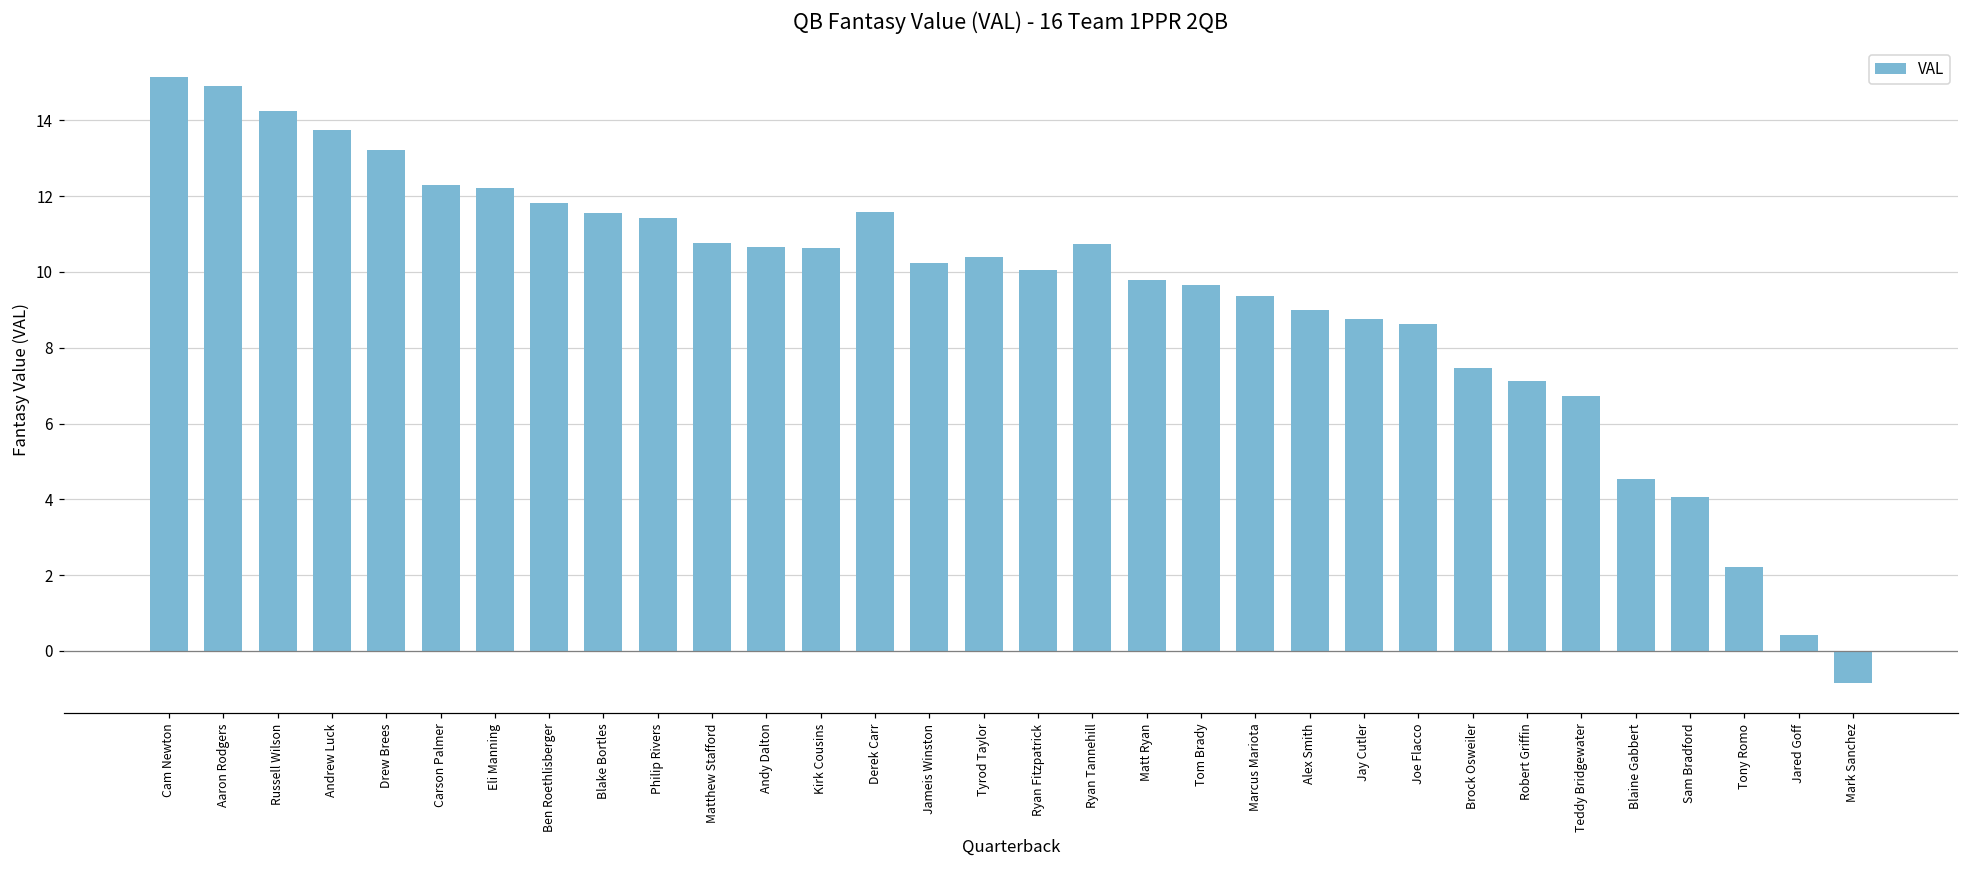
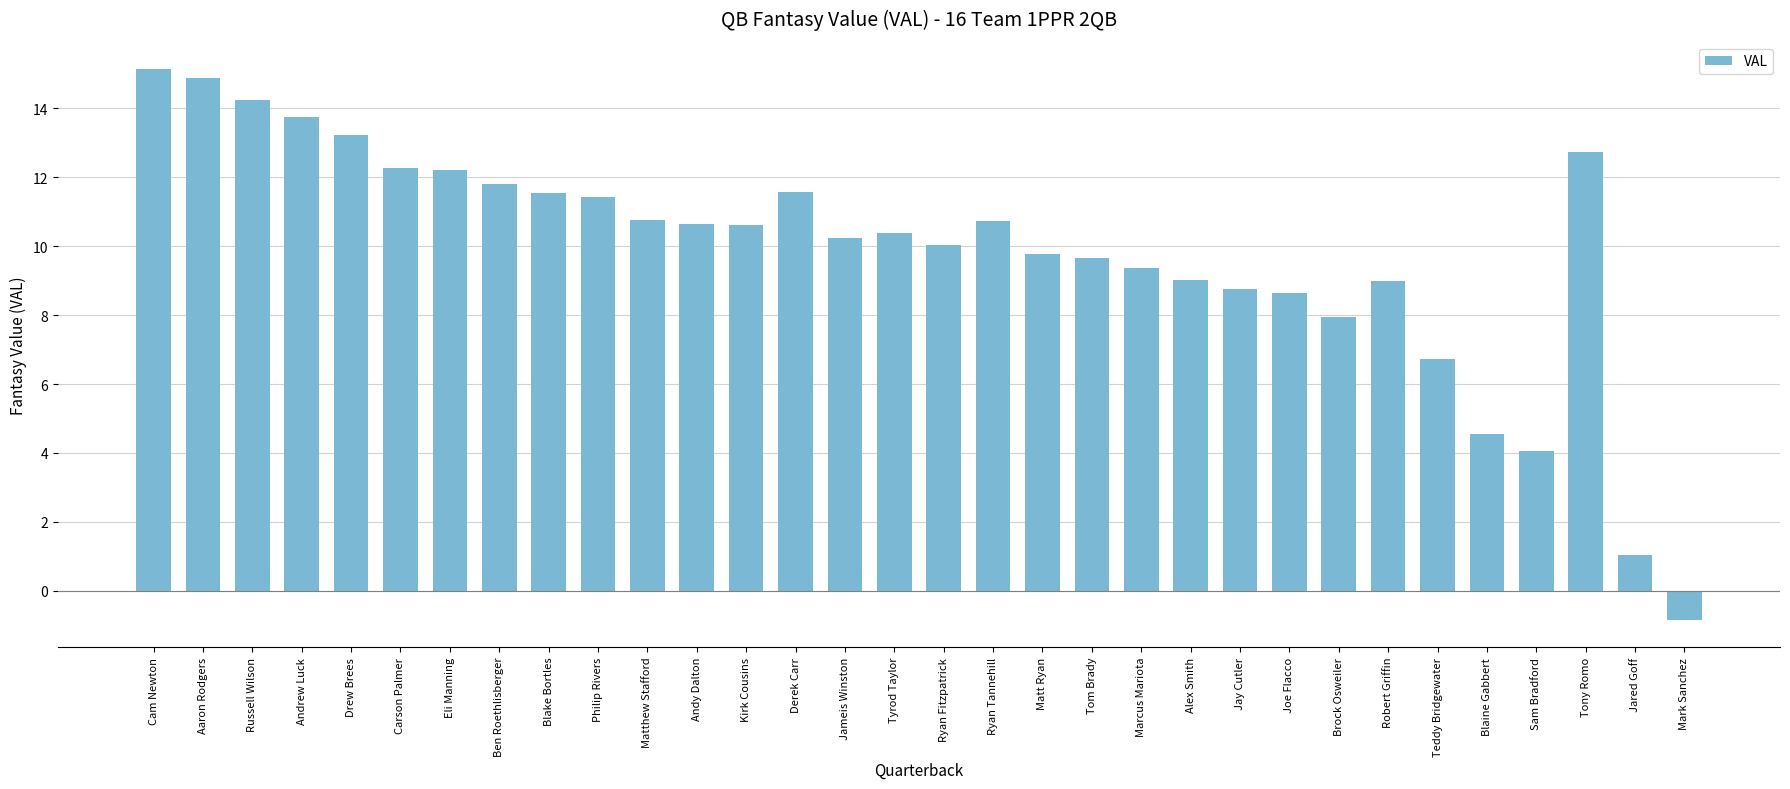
Brock Osweiler: 7.5 -> 7.9
Robert Griffin: 7.1 -> 9.0
Tony Romo: 2.2 -> 12.7
Jared Goff: 0.4 -> 1.1
